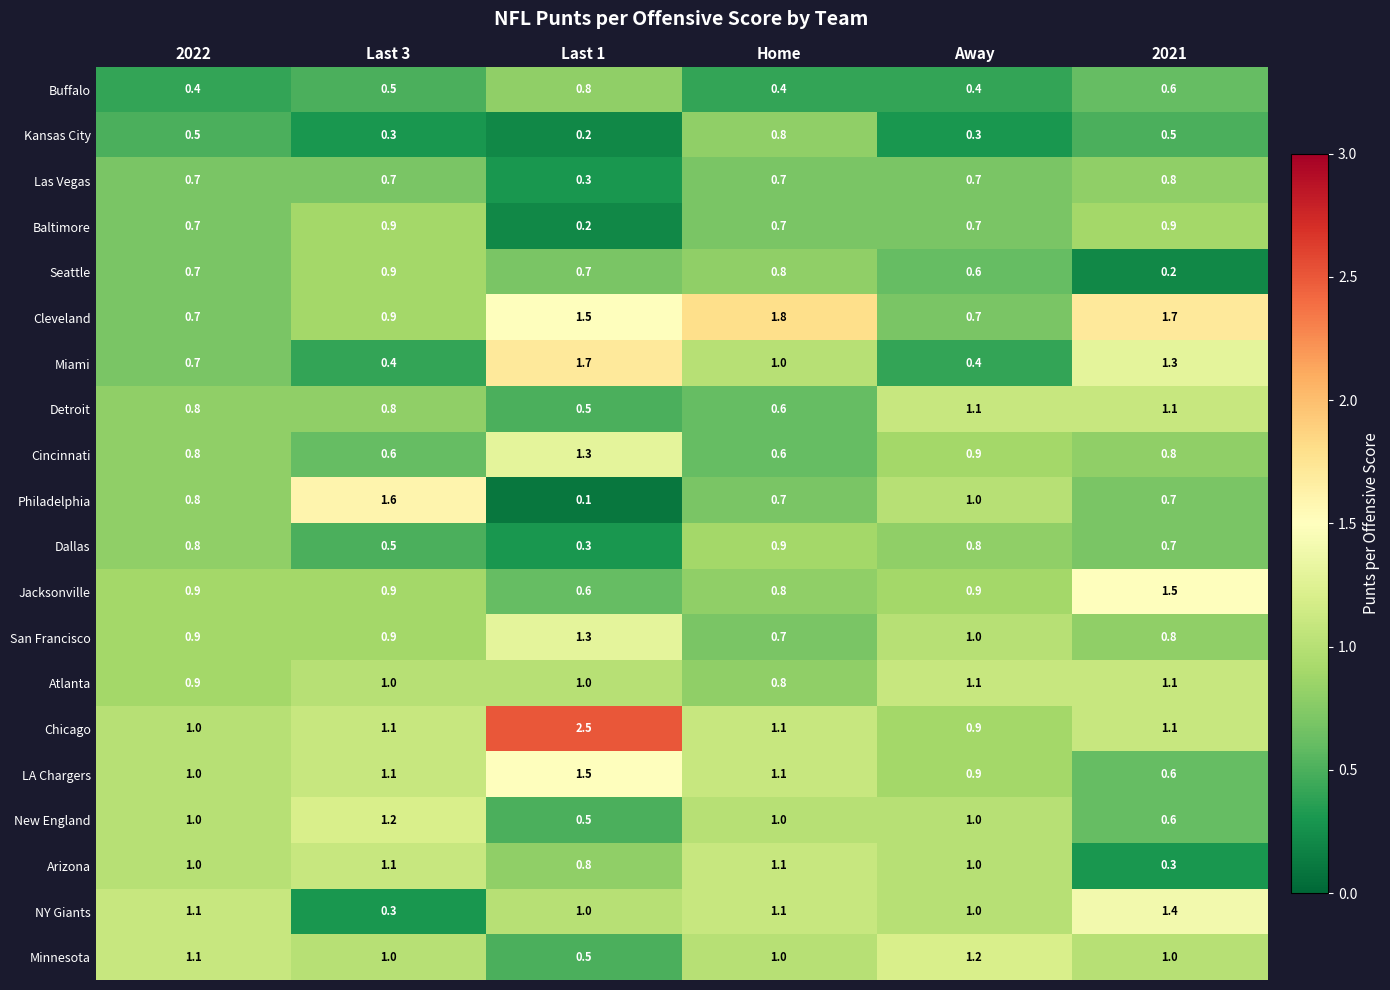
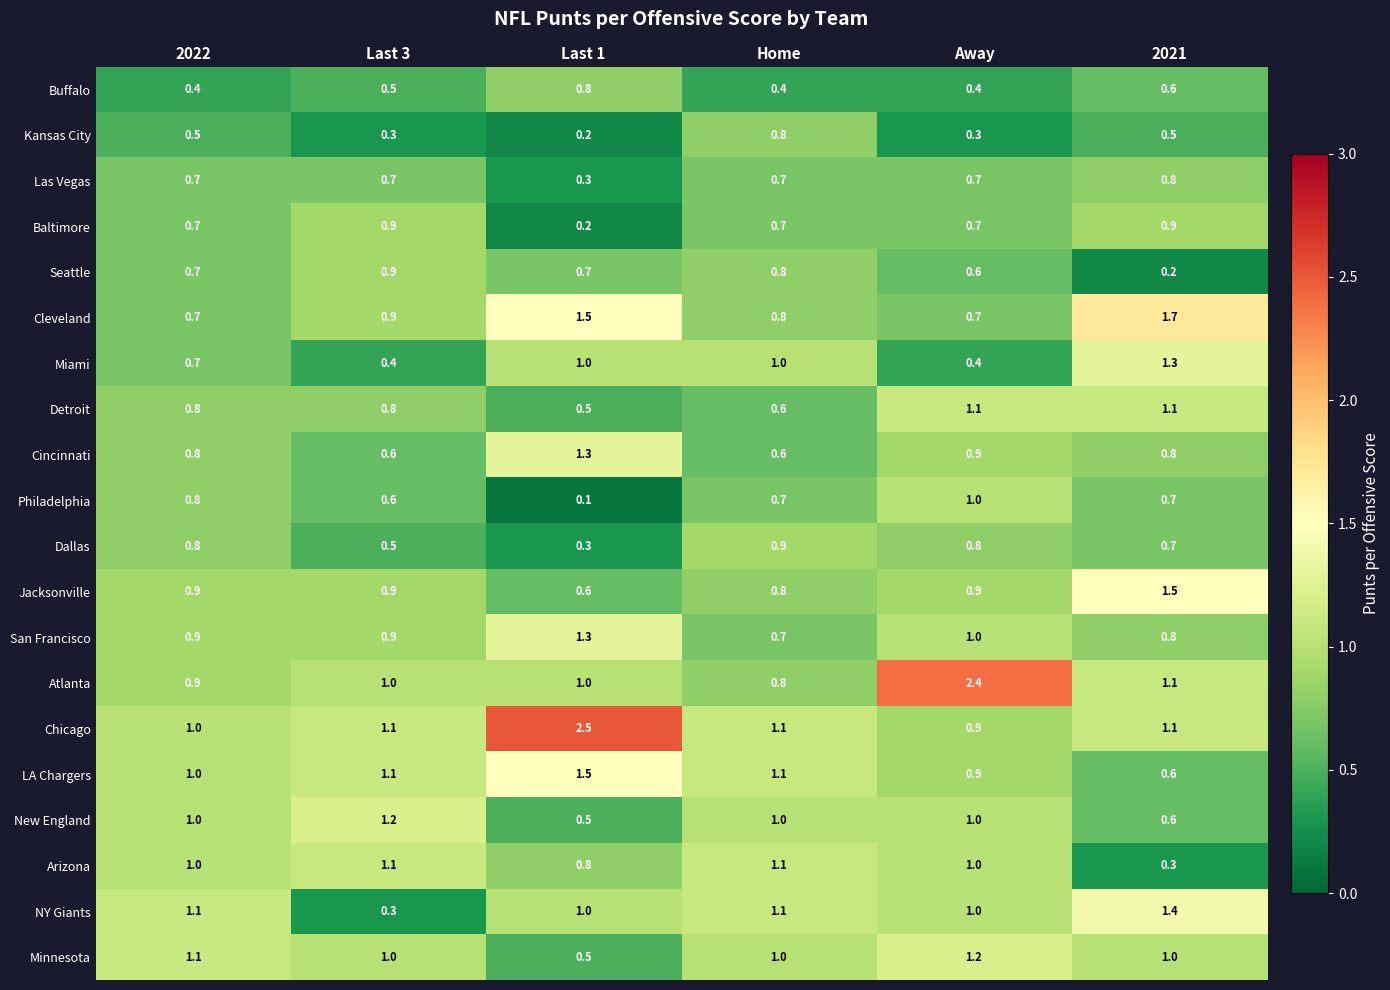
Cleveland, Home: 1.8 -> 0.8
Miami, Last 1: 1.7 -> 1.0
Philadelphia, Last 3: 1.6 -> 0.6
Atlanta, Away: 1.1 -> 2.4
